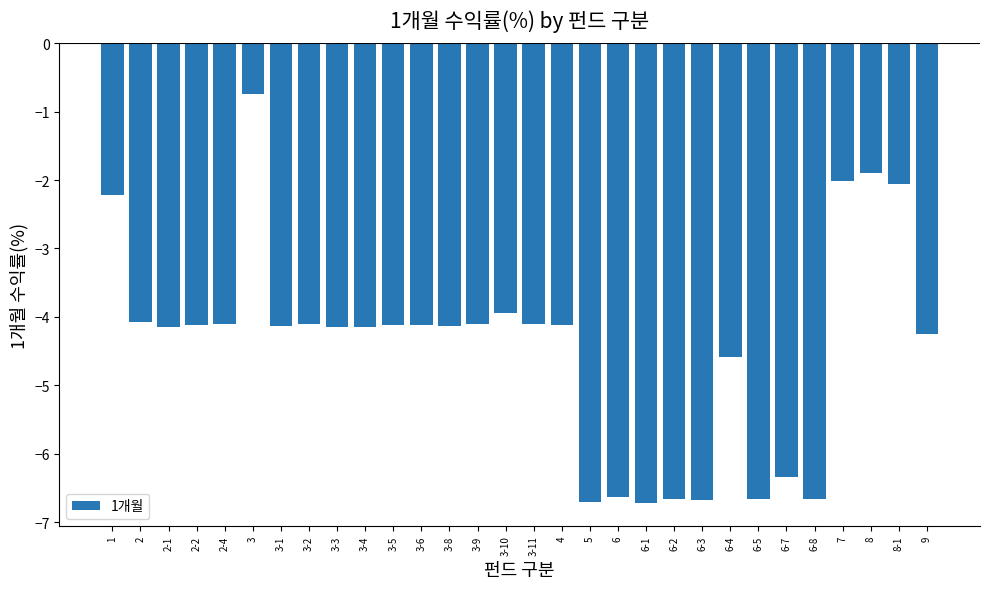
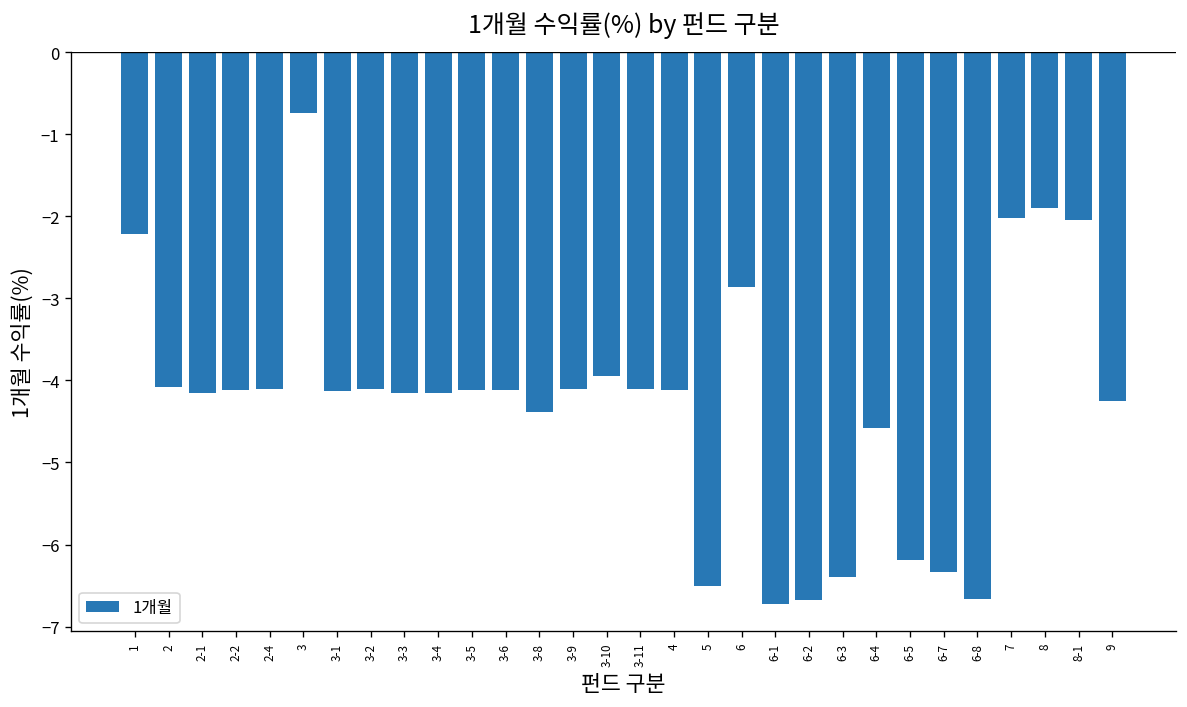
3-8: -4.1 -> -4.4
5: -6.7 -> -6.5
6: -6.6 -> -2.9
6-3: -6.7 -> -6.4
6-5: -6.7 -> -6.2
